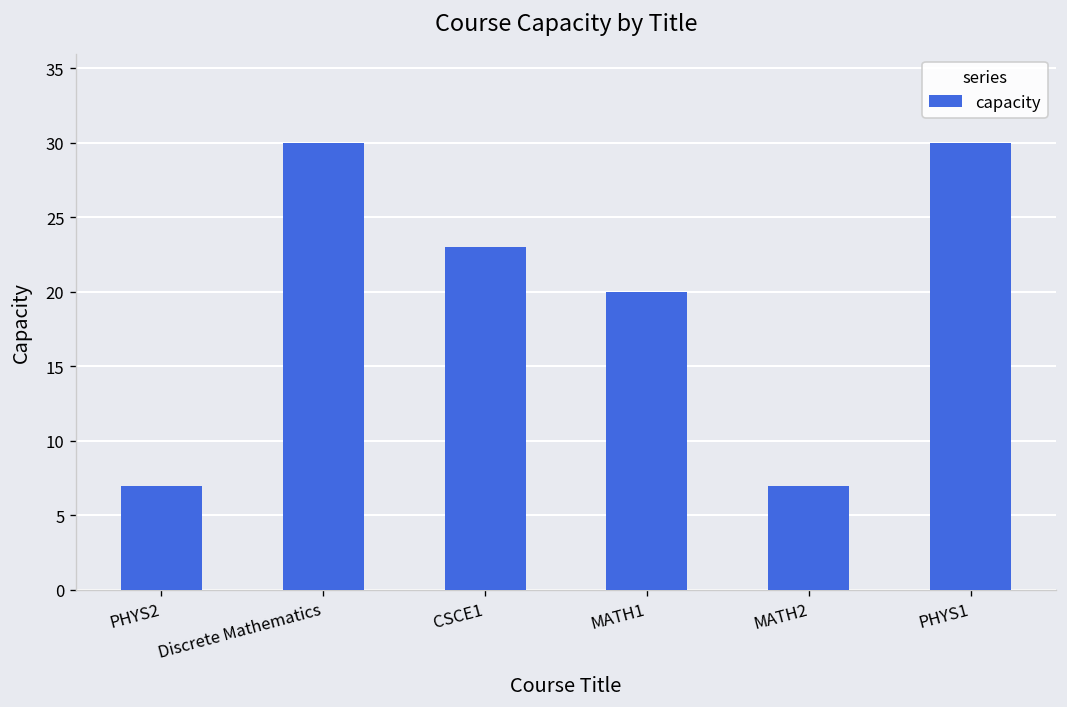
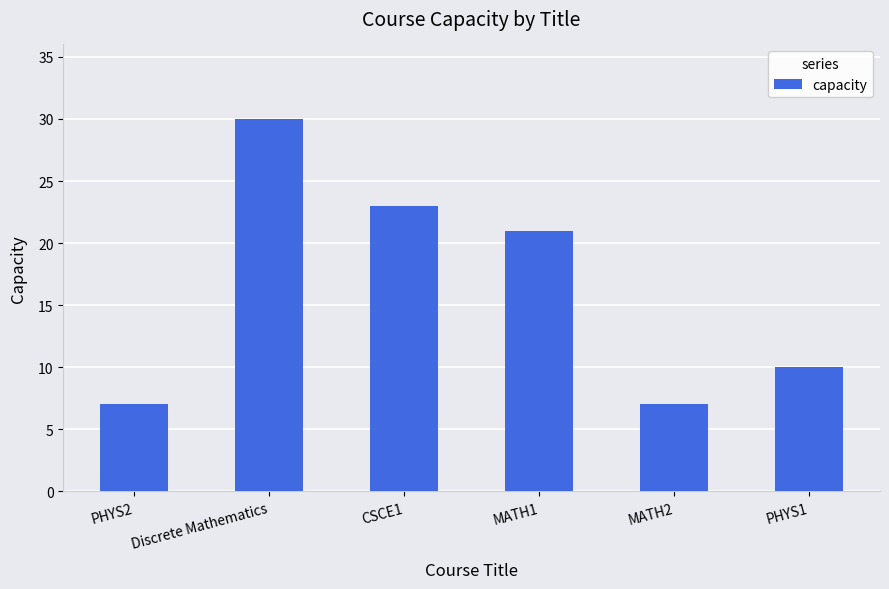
MATH1: 20 -> 21
PHYS1: 30 -> 10
